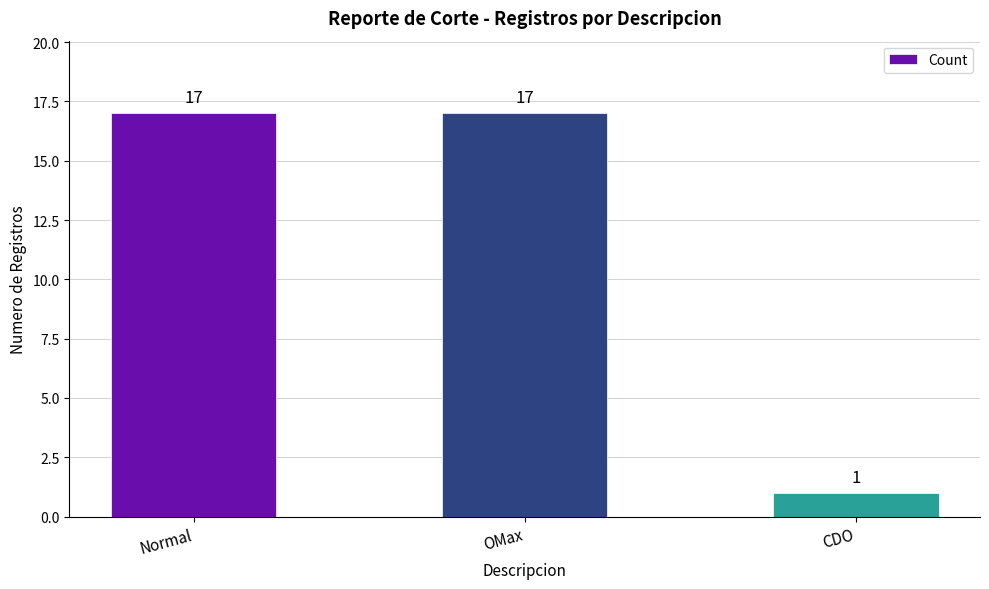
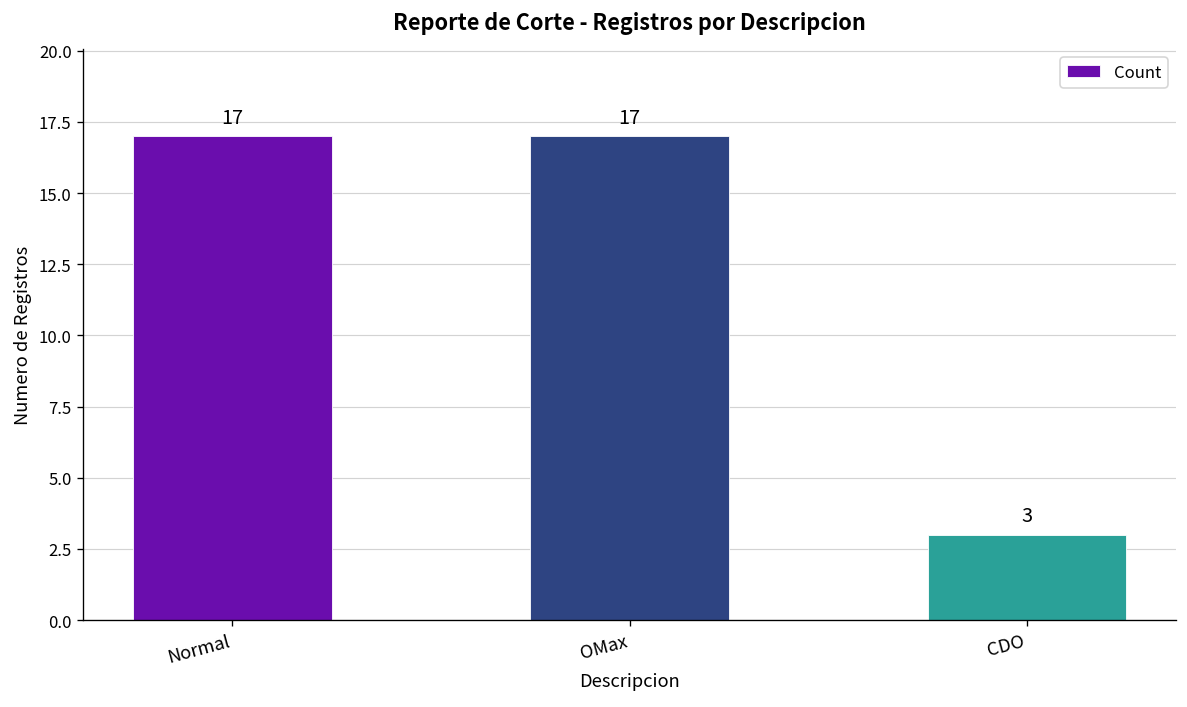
CDO: 1 -> 3
